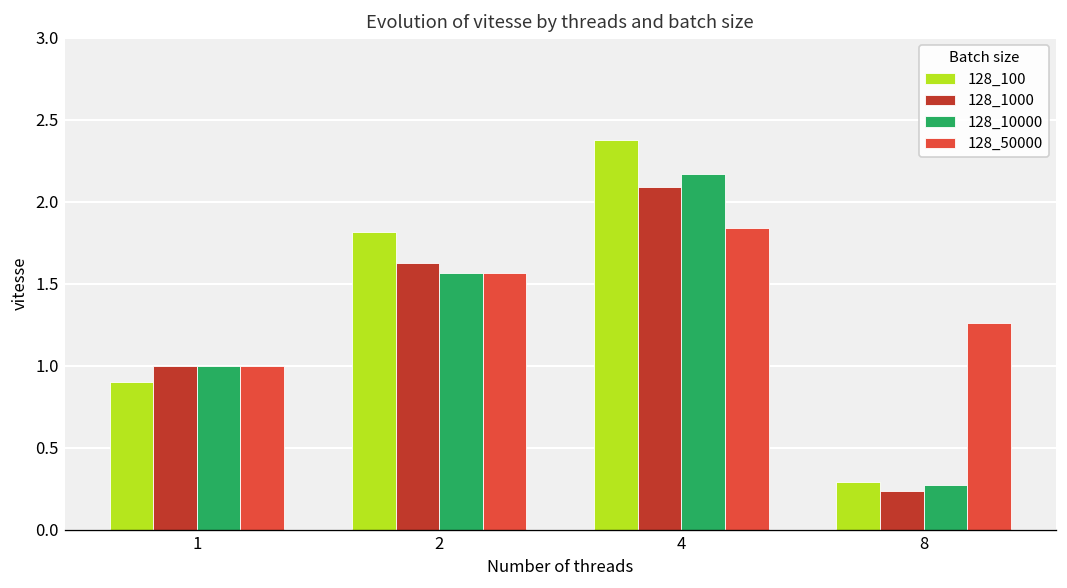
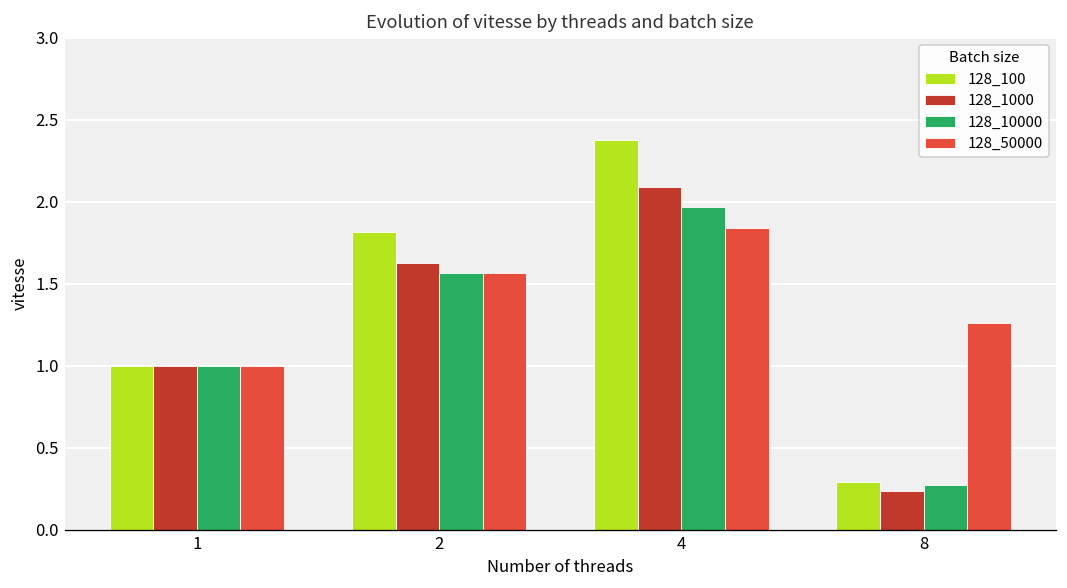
128_100, 1: 0.9 -> 1.0
128_10000, 4: 2.17 -> 1.97
